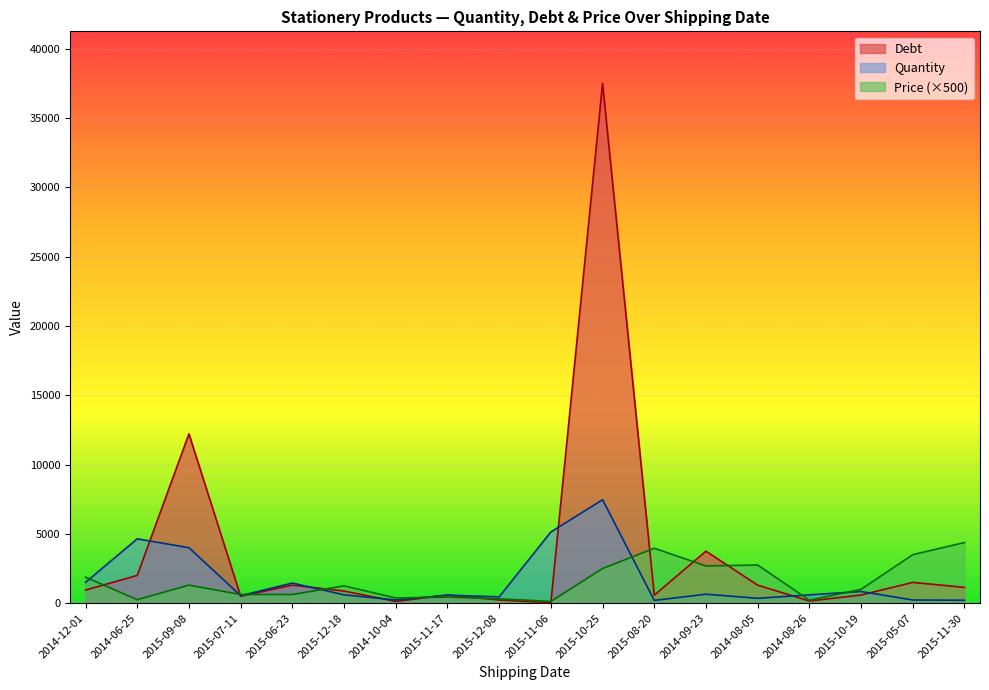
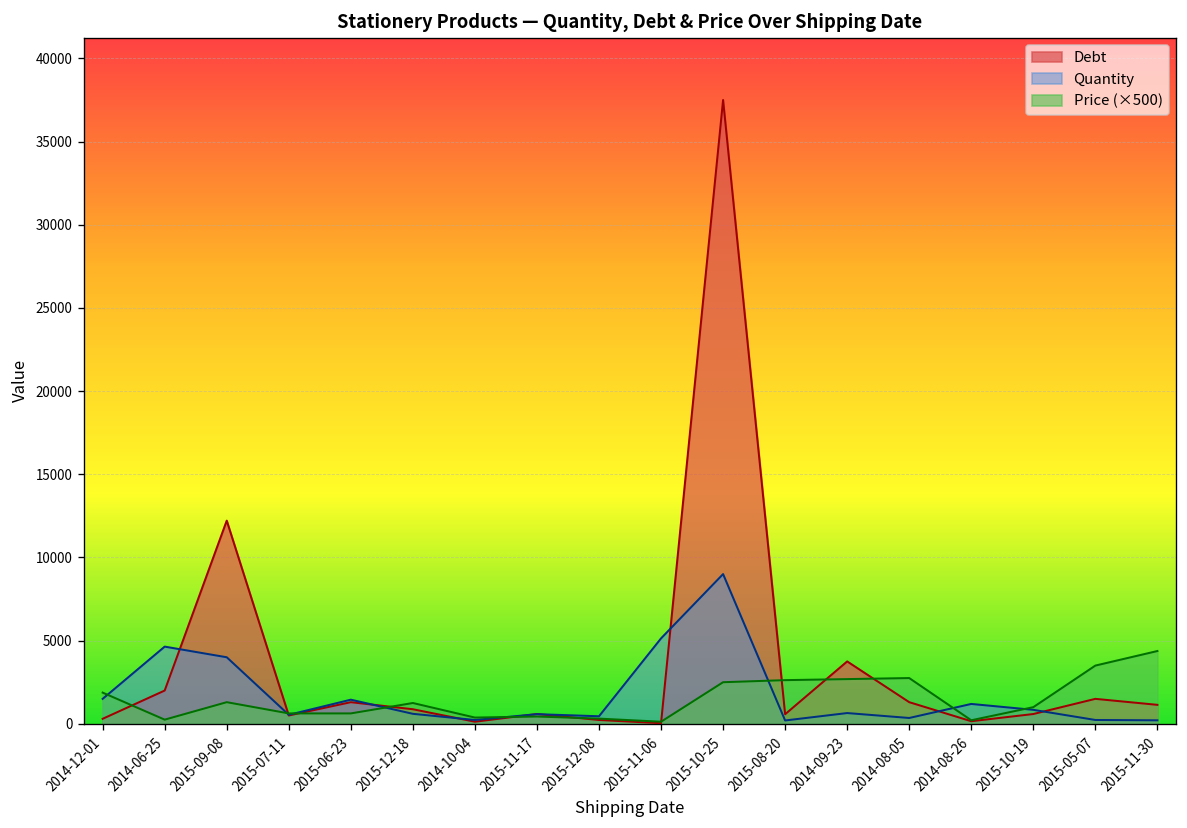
Debt, 2014-12-01: 900 -> 300
Quantity, 2015-10-25: 7500 -> 9000
Price (×500), 2015-08-20: 4000 -> 2600
Quantity, 2014-08-26: 600 -> 1200
